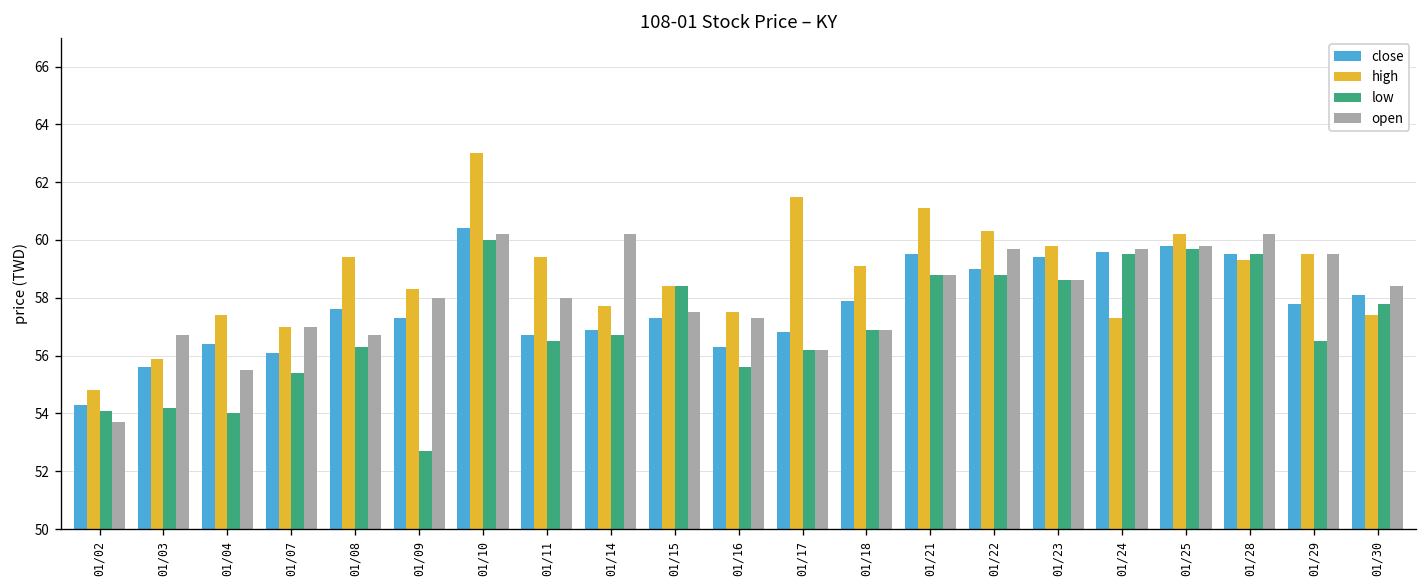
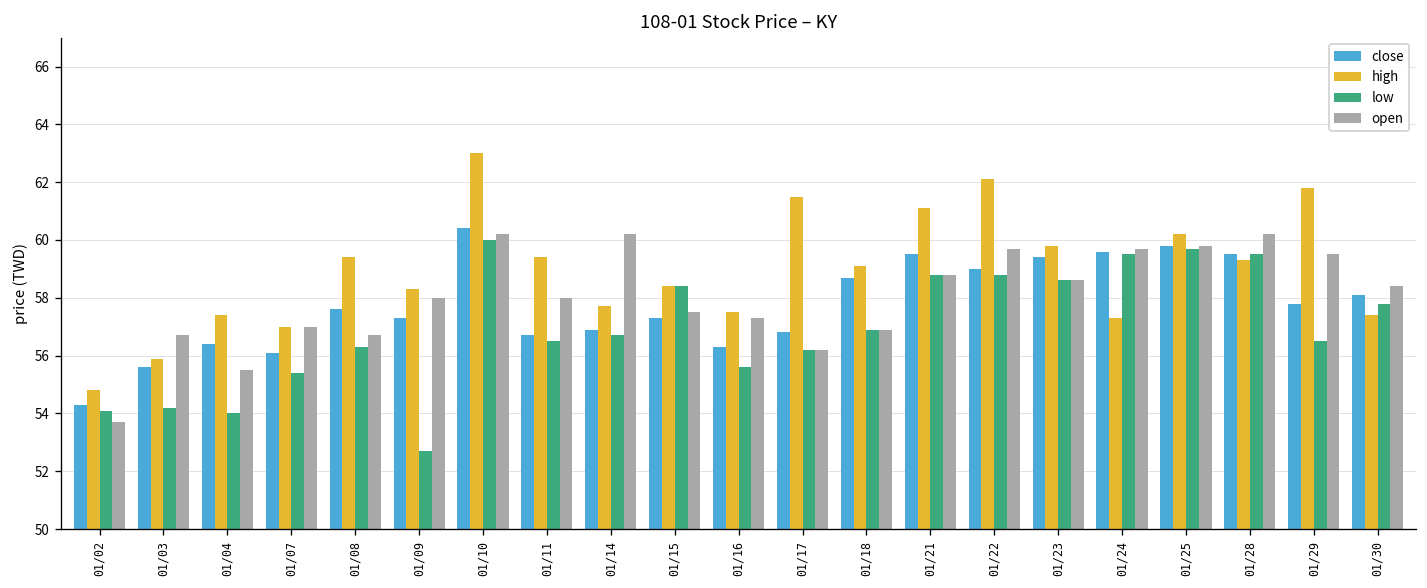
close, 01/18: 57.9 -> 58.7
high, 01/22: 60.3 -> 62.1
high, 01/29: 59.5 -> 61.8
